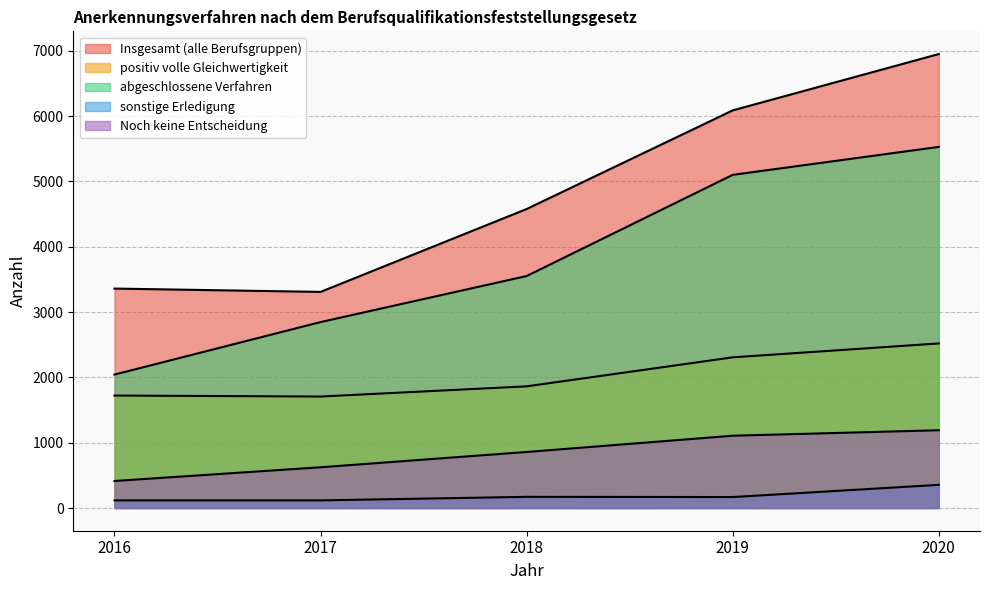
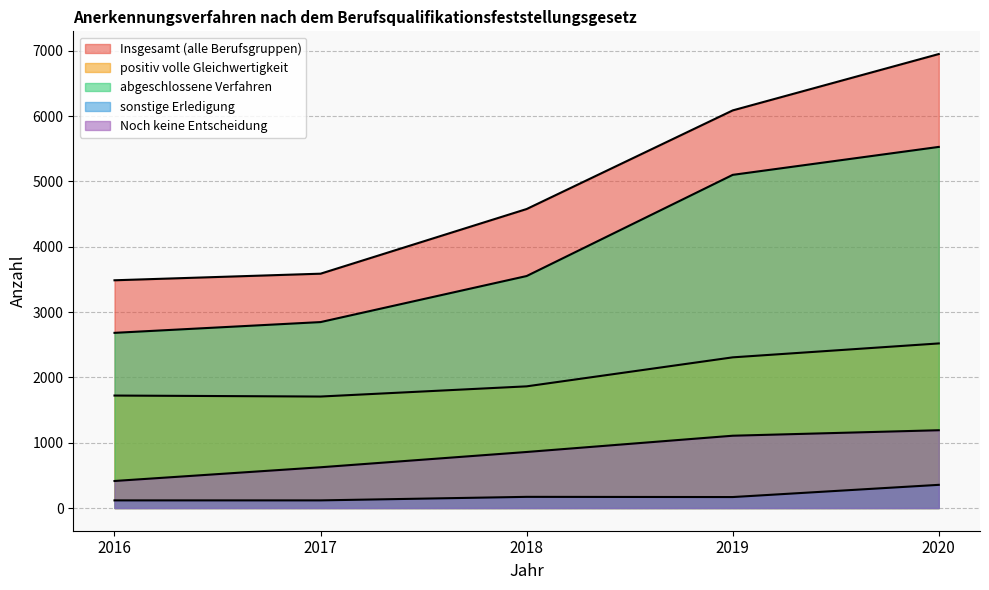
Insgesamt (alle Berufsgruppen), 2016: 3400 -> 3500
abgeschlossene Verfahren, 2016: 2000 -> 2700
Insgesamt (alle Berufsgruppen), 2017: 3300 -> 3600
